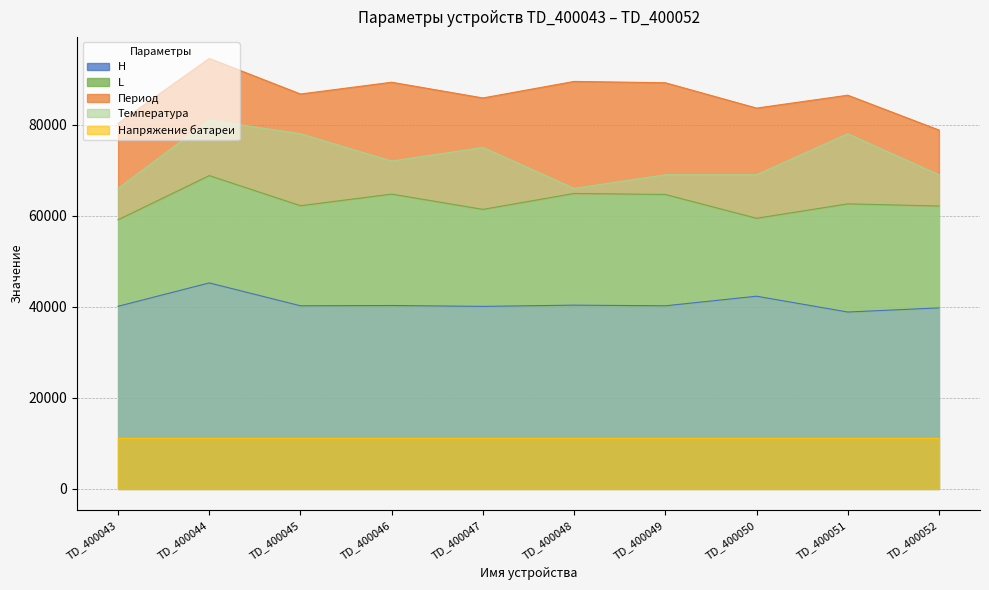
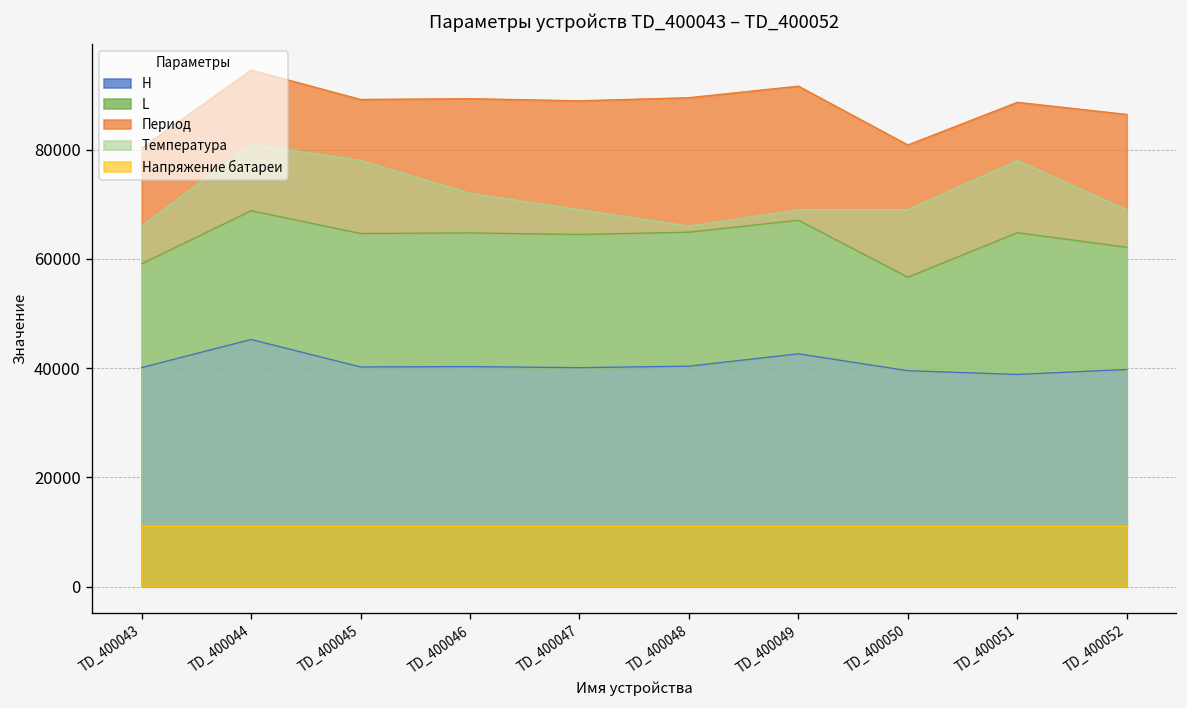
L, TD_400045: 22000 -> 24000
L, TD_400047: 21000 -> 24000
Температура, TD_400047: 75000 -> 69000
H, TD_400049: 40000 -> 43000
H, TD_400050: 42000 -> 40000
L, TD_400051: 24000 -> 26000
Период, TD_400052: 17000 -> 24000
